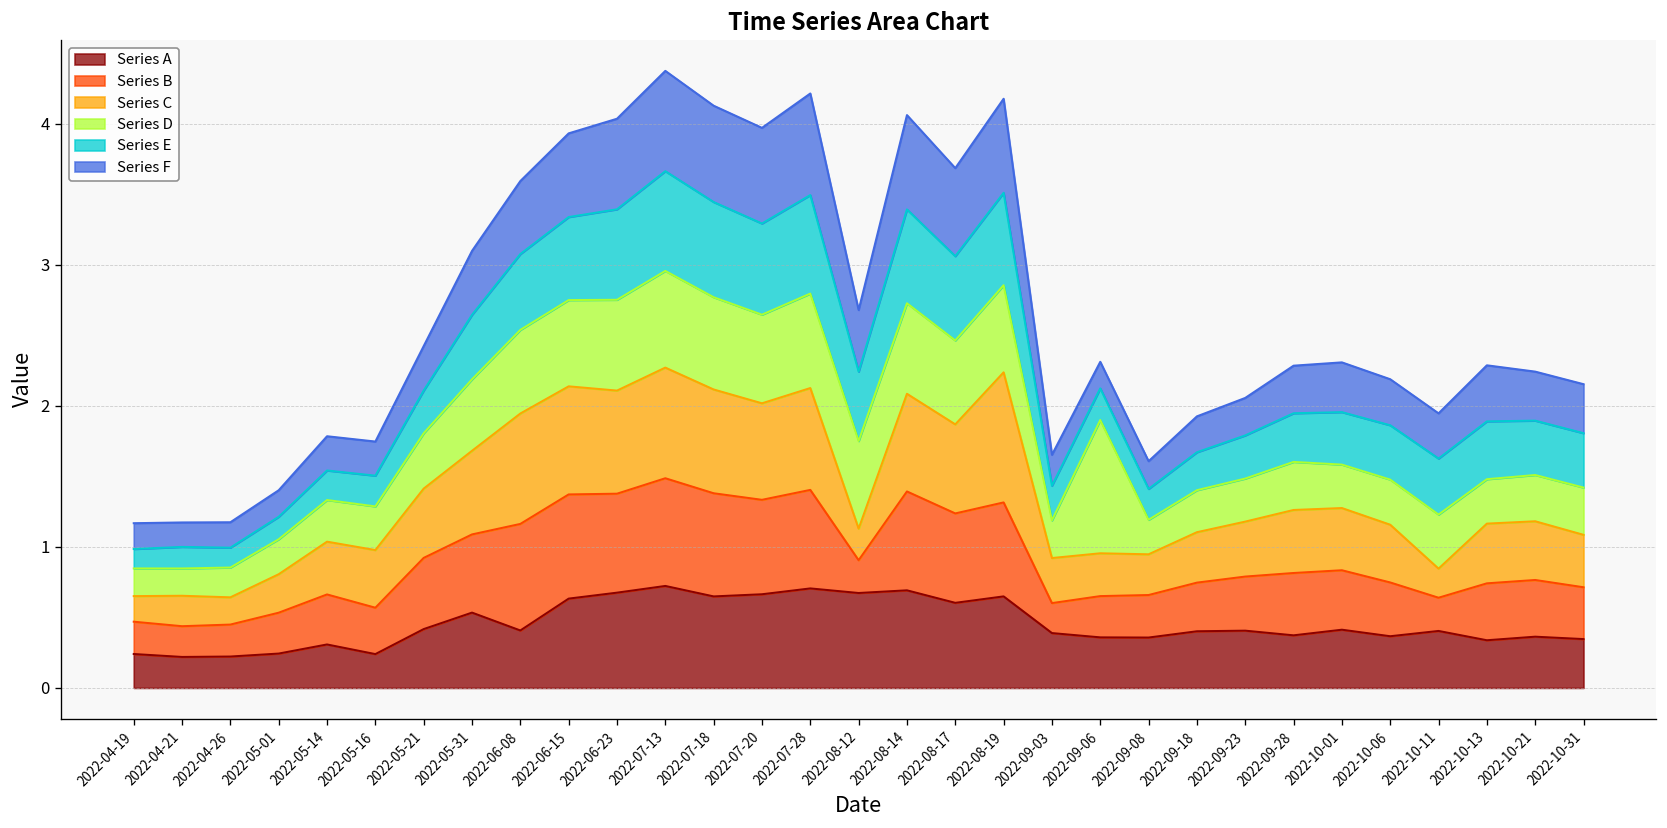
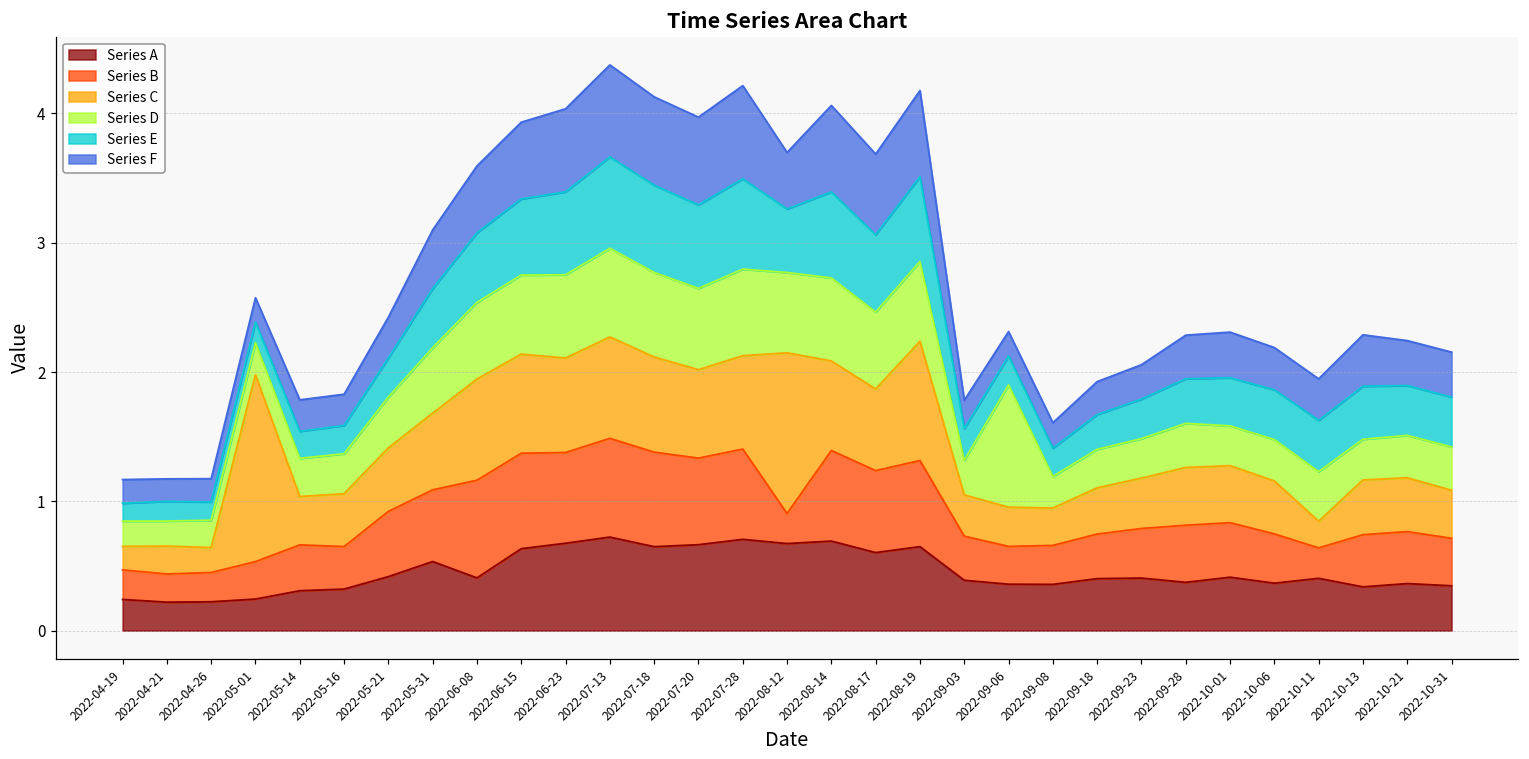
Series C, 2022-05-01: 0.27 -> 1.44
Series A, 2022-05-16: 0.24 -> 0.32
Series C, 2022-08-12: 0.22 -> 1.24
Series B, 2022-09-03: 0.21 -> 0.34
